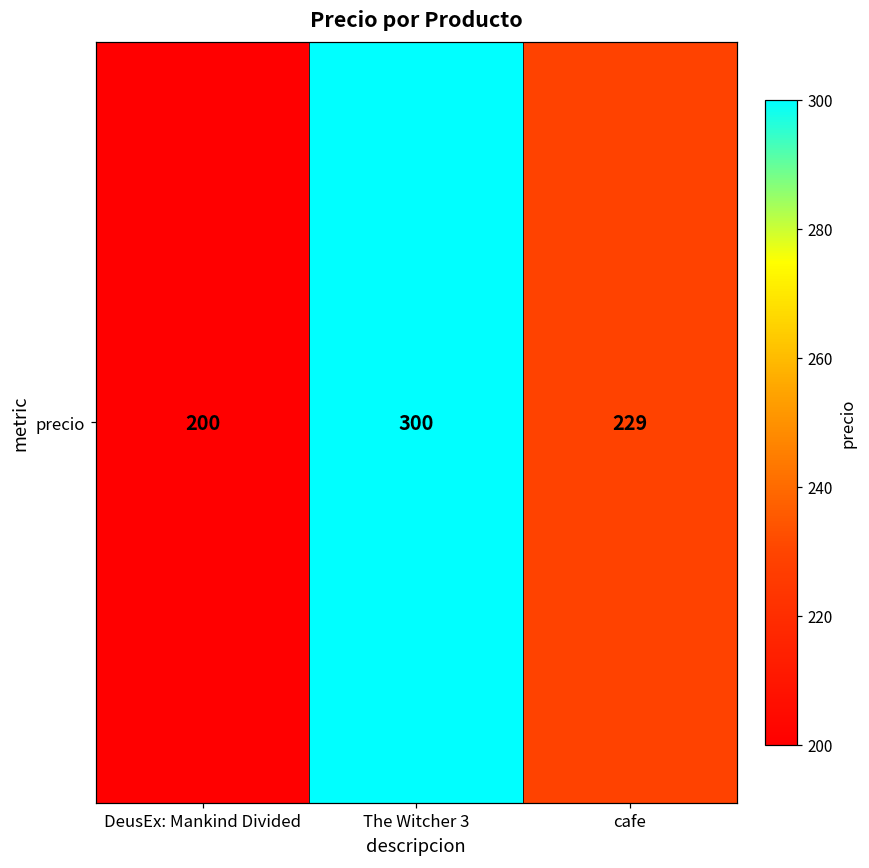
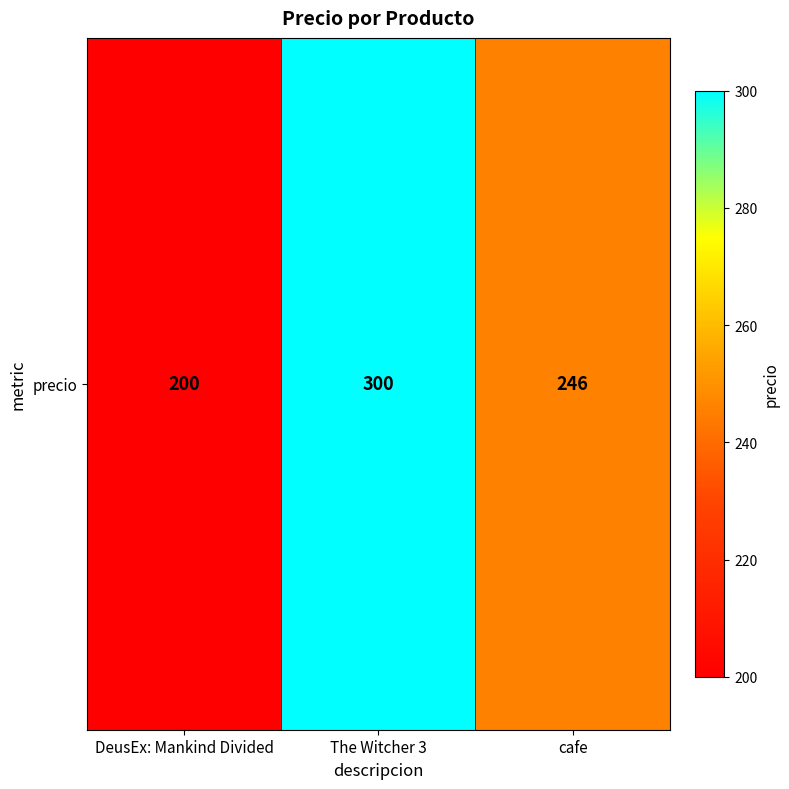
precio, cafe: 229 -> 246
